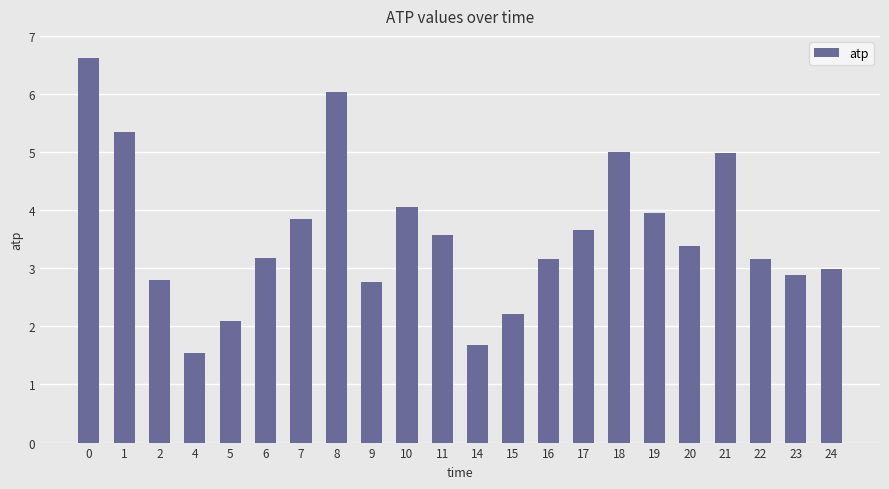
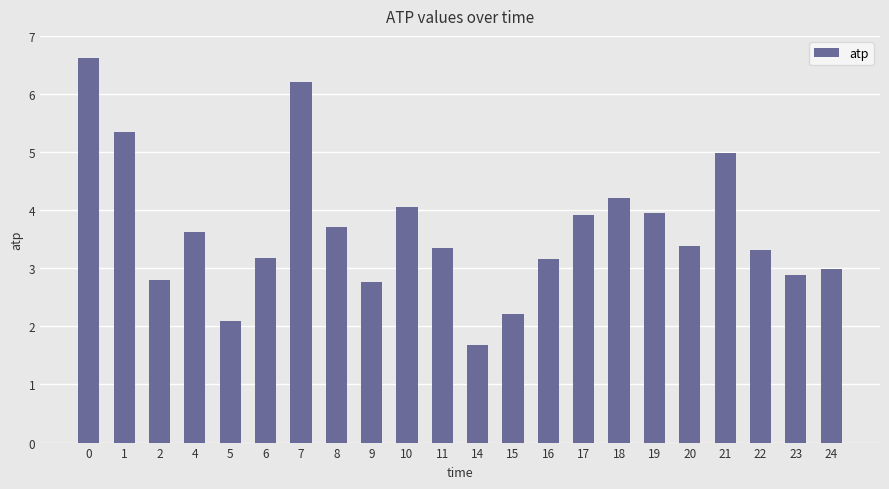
4: 1.5 -> 3.6
7: 3.9 -> 6.2
8: 6.0 -> 3.7
11: 3.6 -> 3.3
17: 3.7 -> 3.9
18: 5.0 -> 4.2
22: 3.2 -> 3.3
